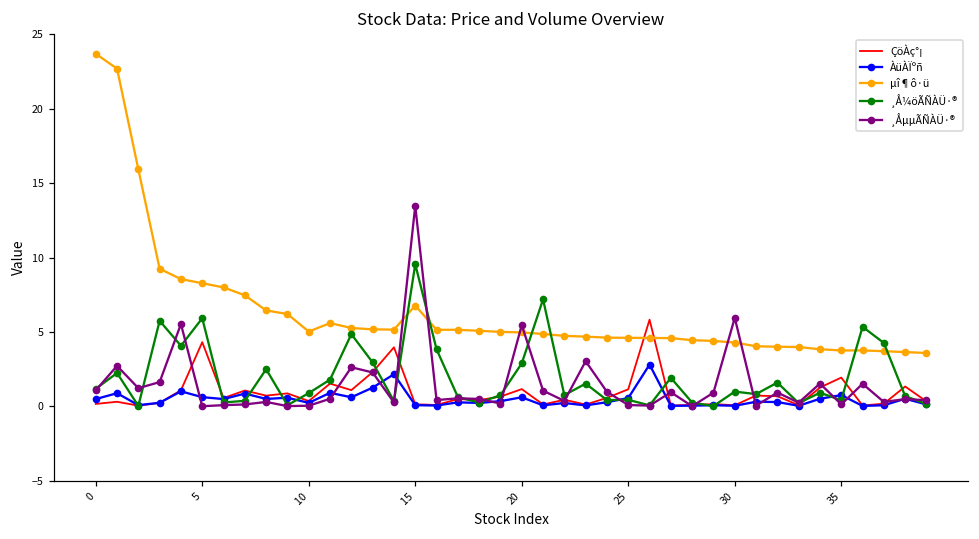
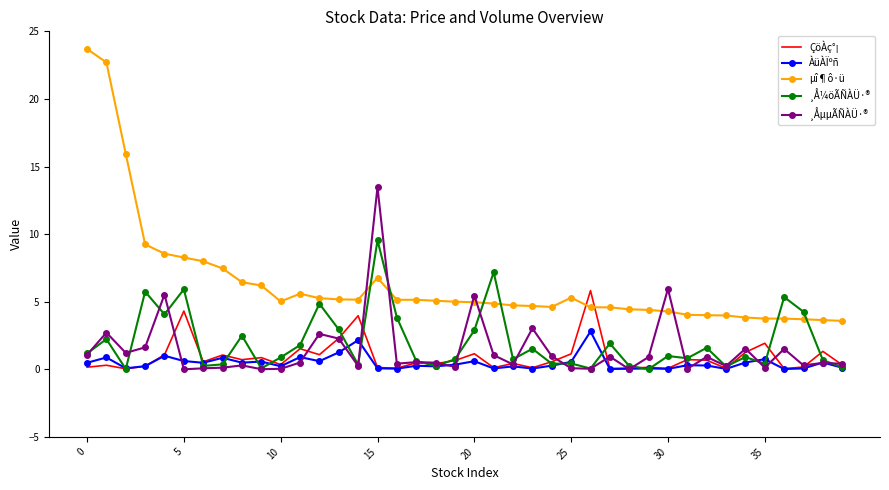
µî¶ô·ü, 25: 4.6 -> 5.3
